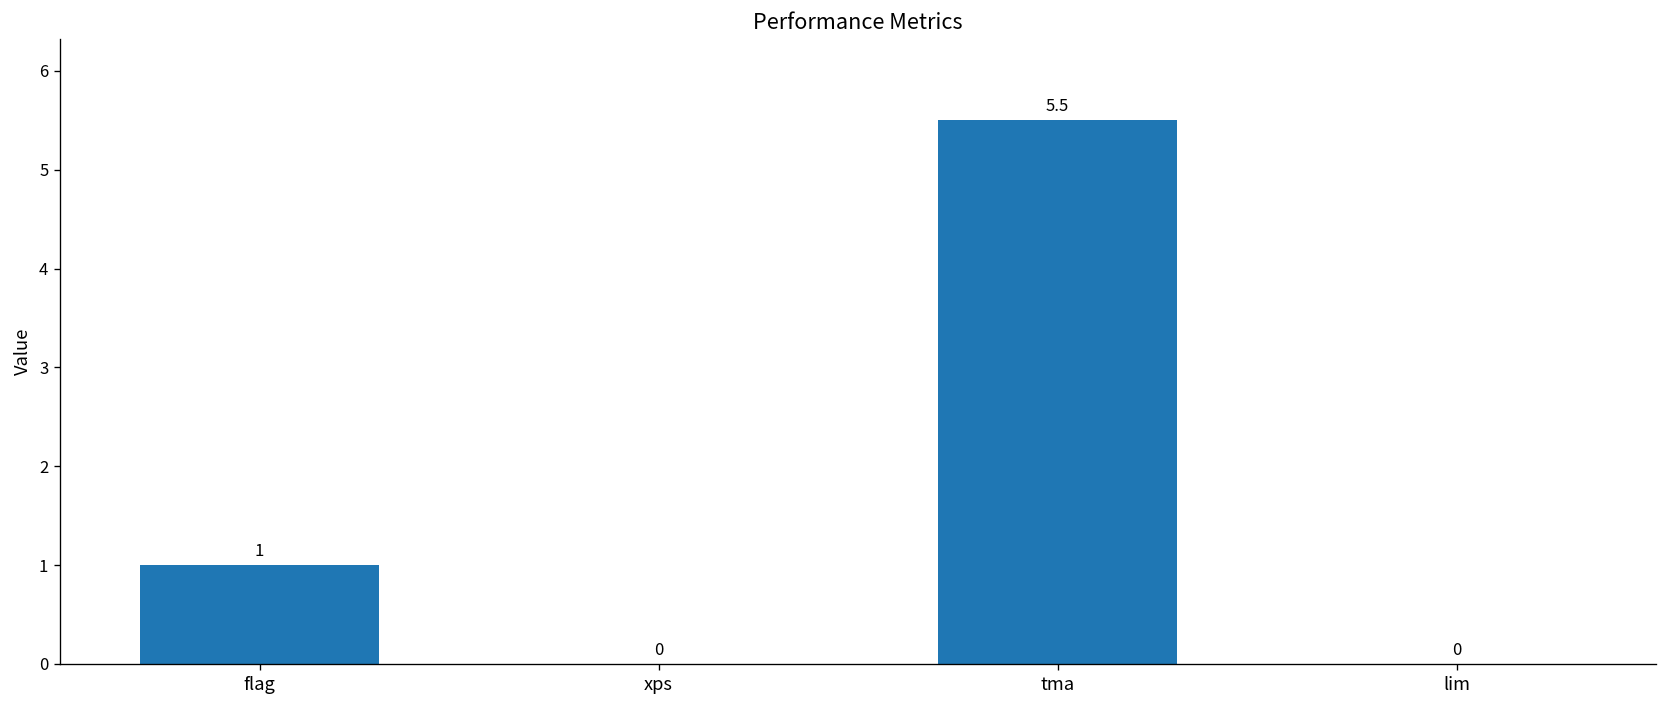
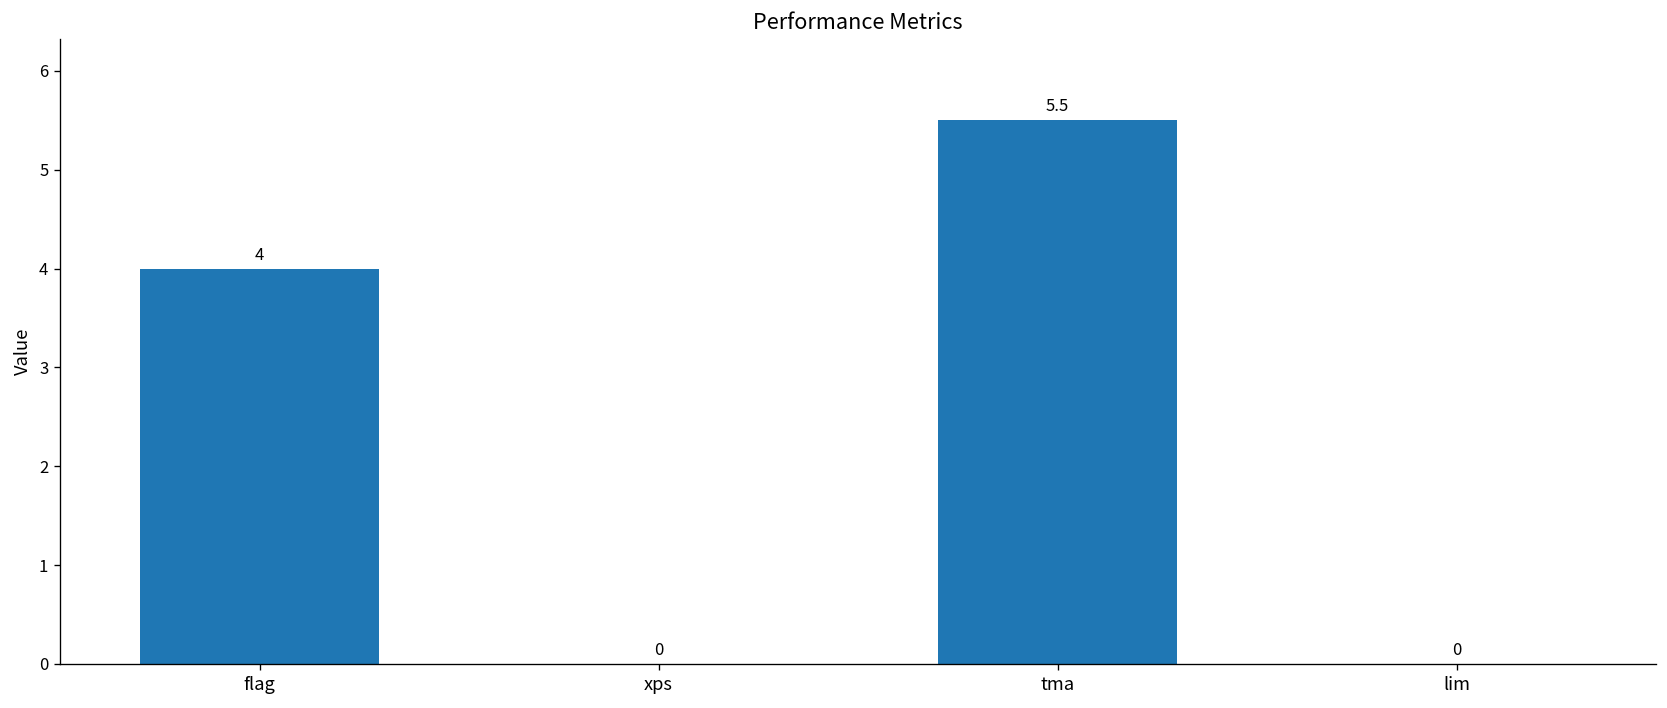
flag: 1 -> 4
